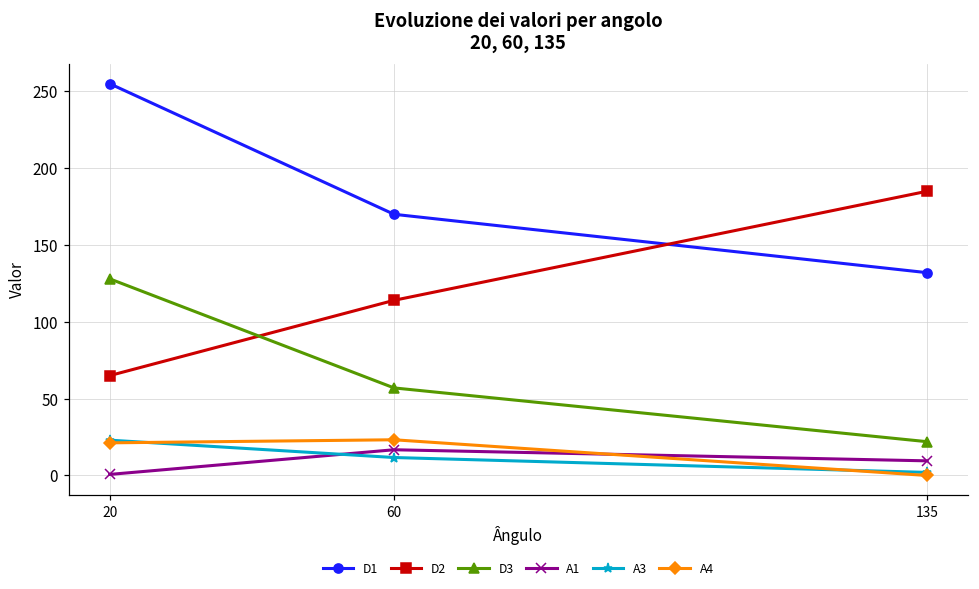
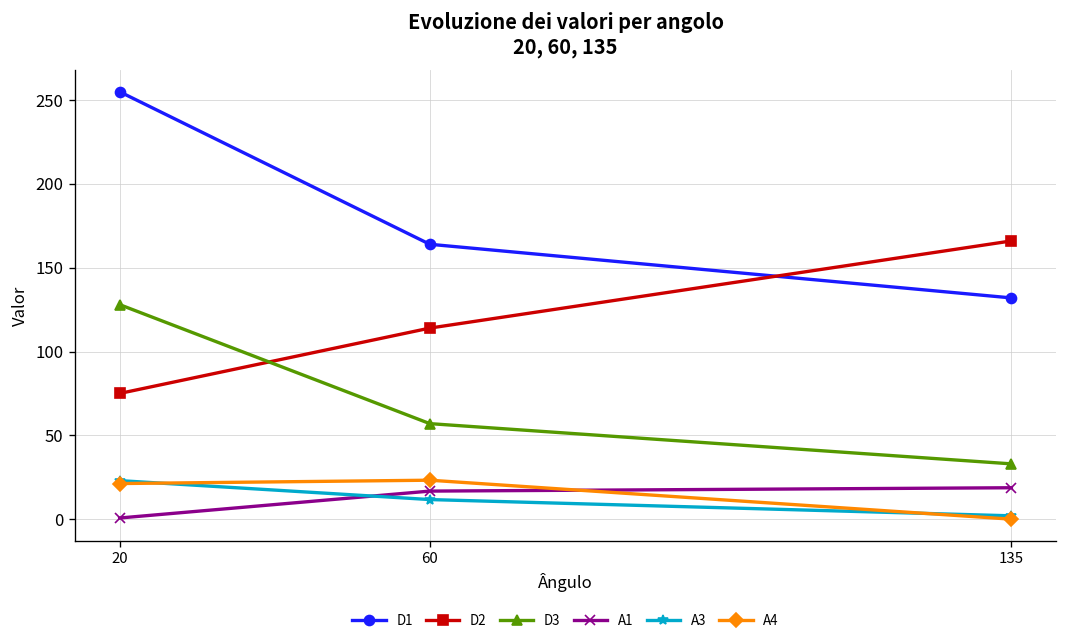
D2, 20: 65 -> 75
D1, 60: 170 -> 164
D2, 135: 185 -> 166
D3, 135: 22 -> 33
A1, 135: 10 -> 19
